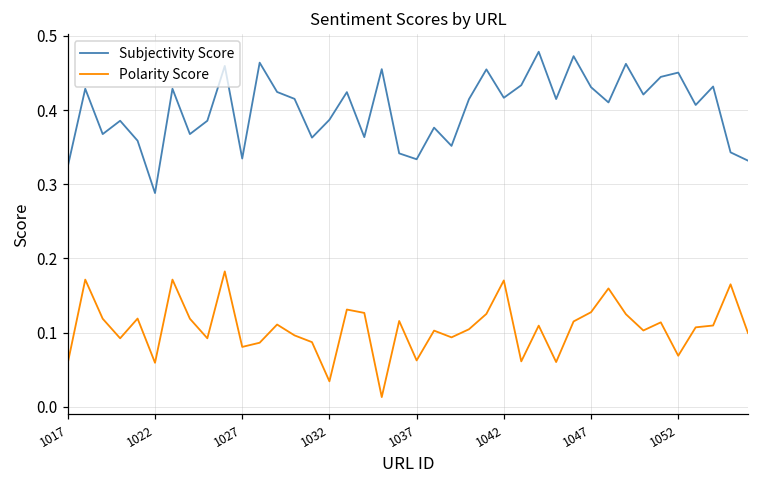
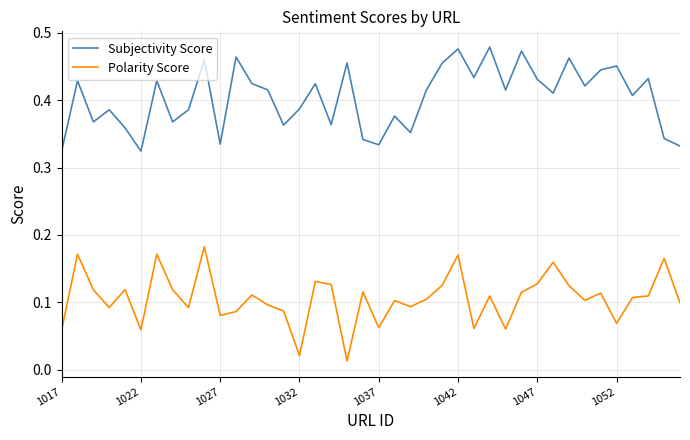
Subjectivity Score, 1022: 0.29 -> 0.32
Polarity Score, 1032: 0.03 -> 0.02
Subjectivity Score, 1042: 0.42 -> 0.48
